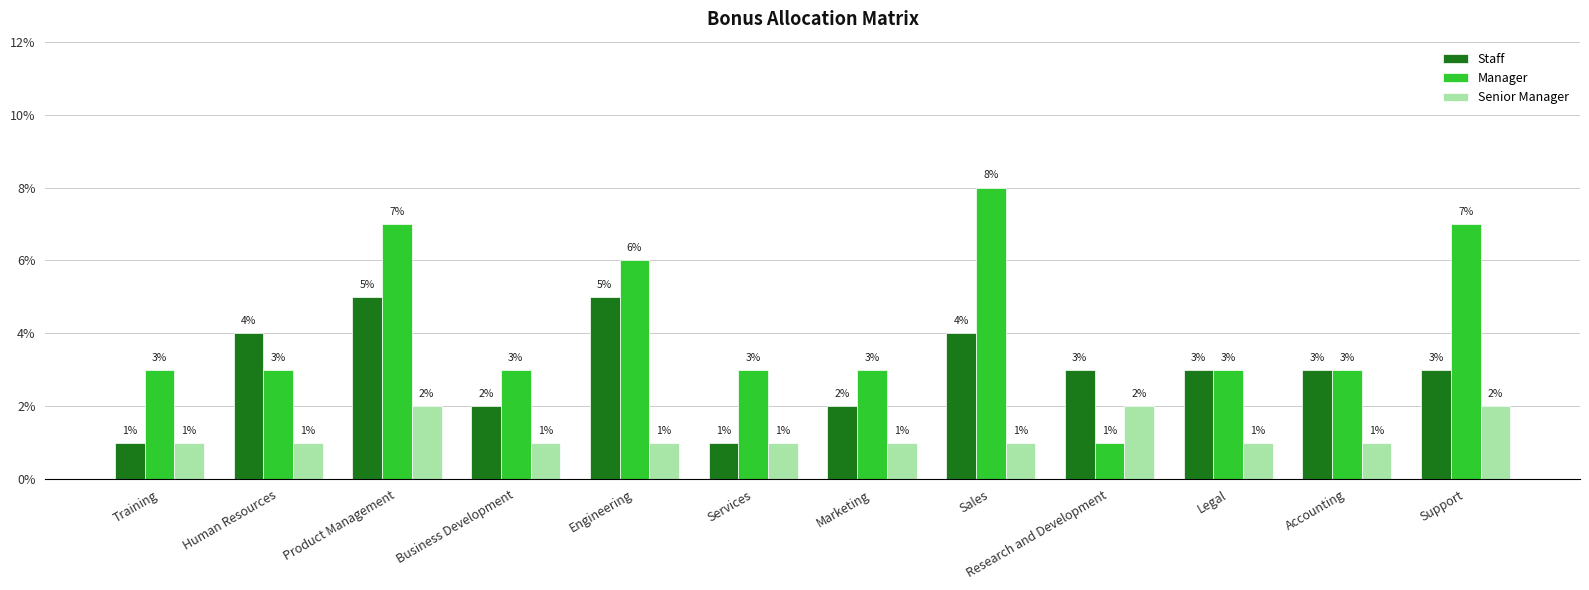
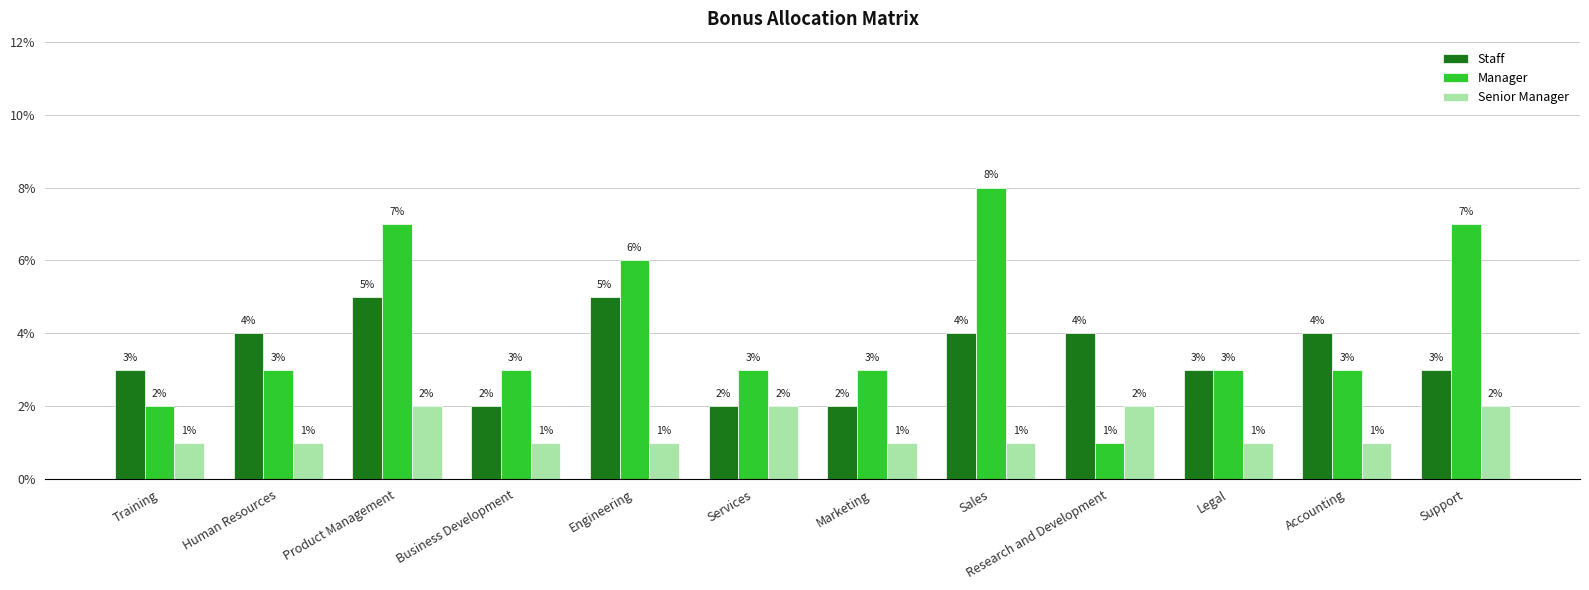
Staff, Training: 1% -> 3%
Manager, Training: 3% -> 2%
Staff, Services: 1% -> 2%
Senior Manager, Services: 1% -> 2%
Staff, Research and Development: 3% -> 4%
Staff, Accounting: 3% -> 4%
